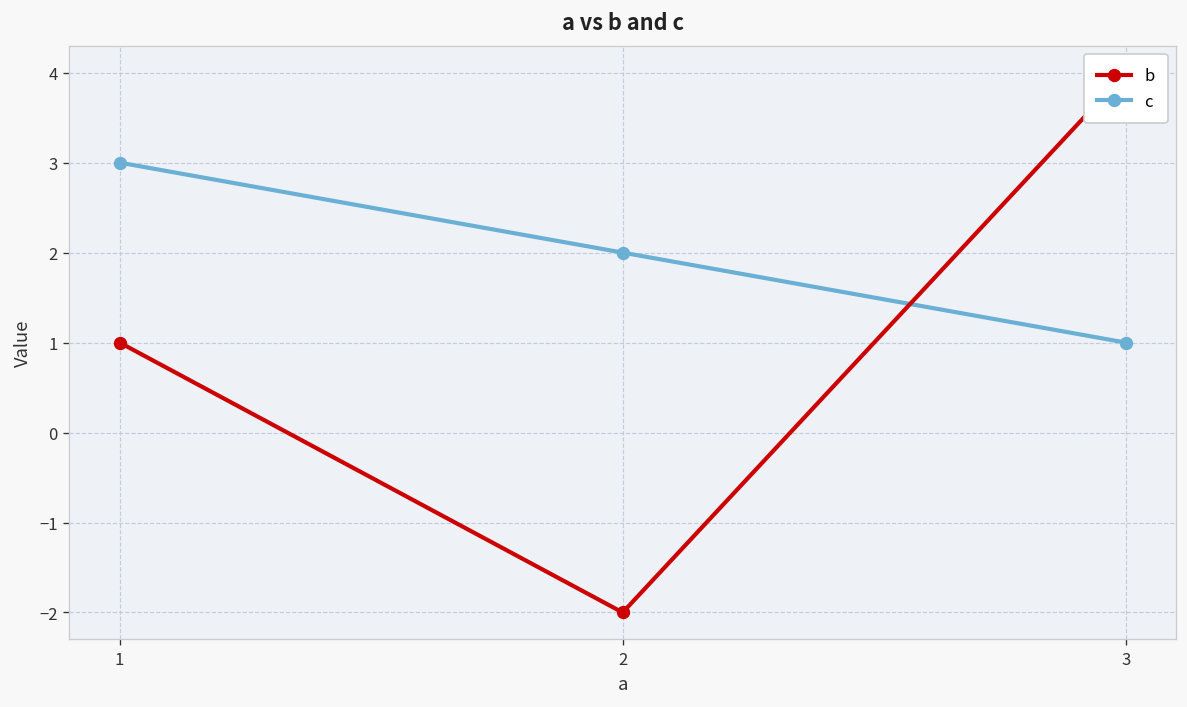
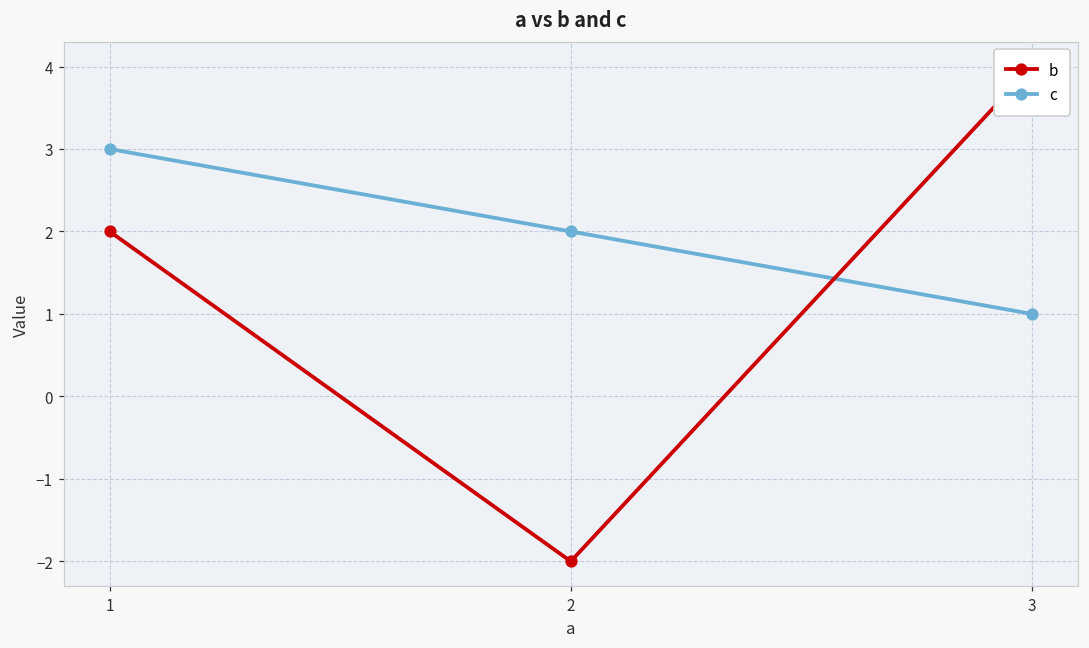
b, 1: 1 -> 2
